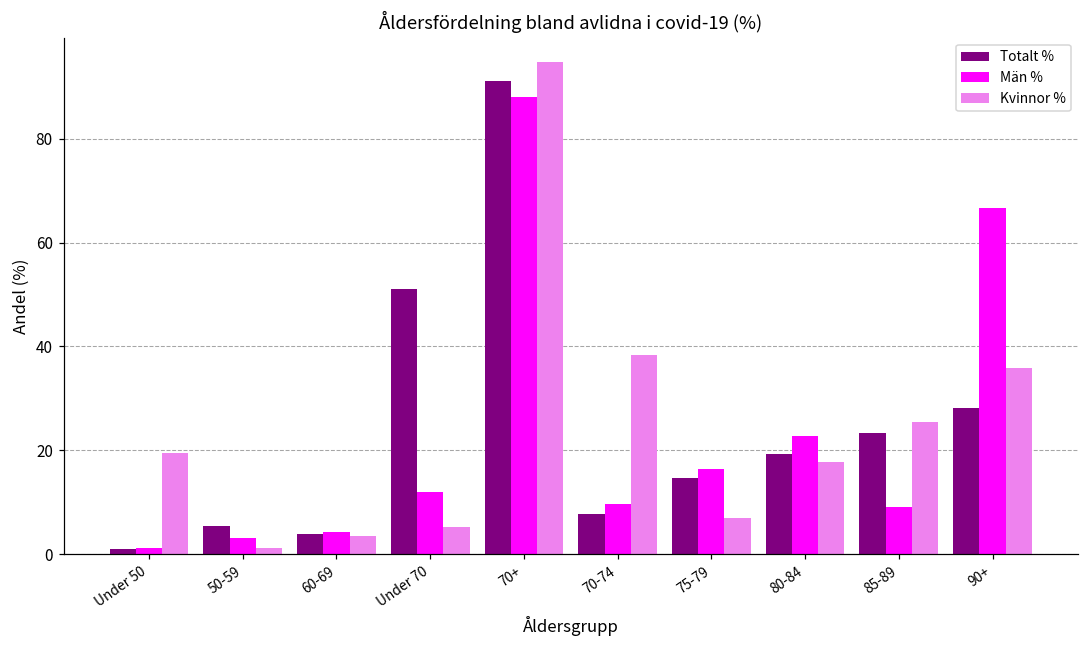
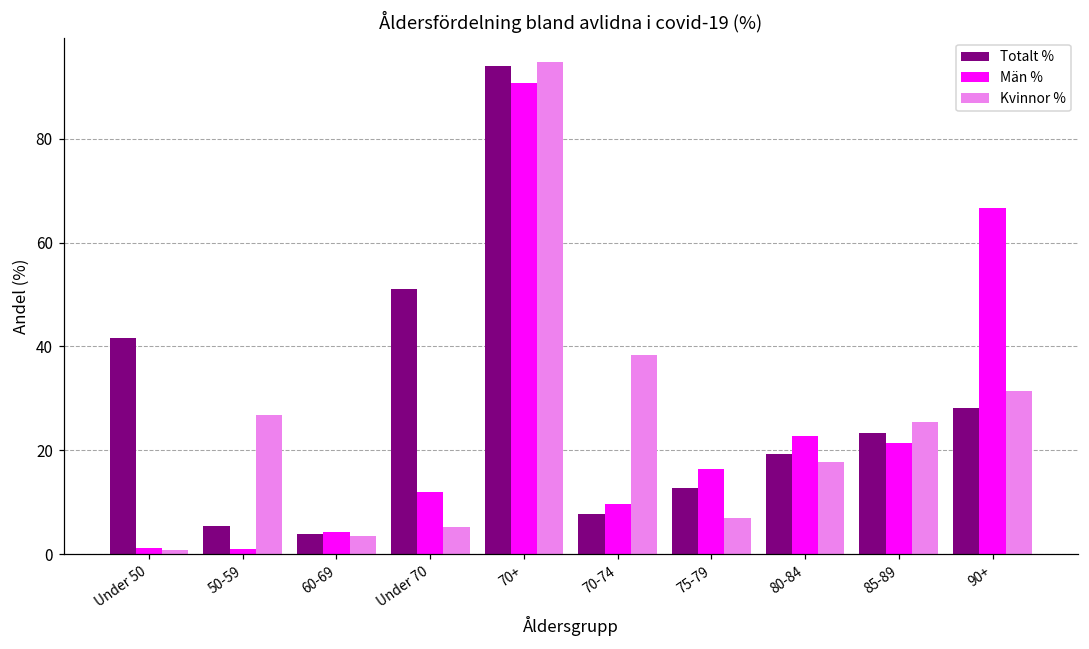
Totalt %, Under 50: 1 -> 42
Kvinnor %, Under 50: 19 -> 1
Män %, 50-59: 3 -> 1
Kvinnor %, 50-59: 1 -> 27
Totalt %, 70+: 91 -> 94
Män %, 70+: 88 -> 91
Totalt %, 75-79: 15 -> 13
Män %, 85-89: 9 -> 21
Kvinnor %, 90+: 36 -> 31
